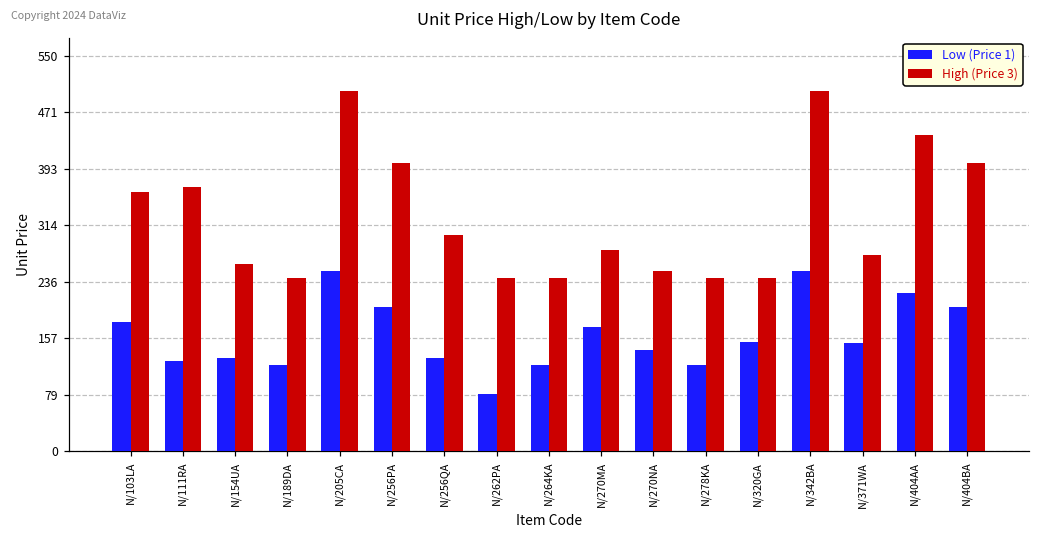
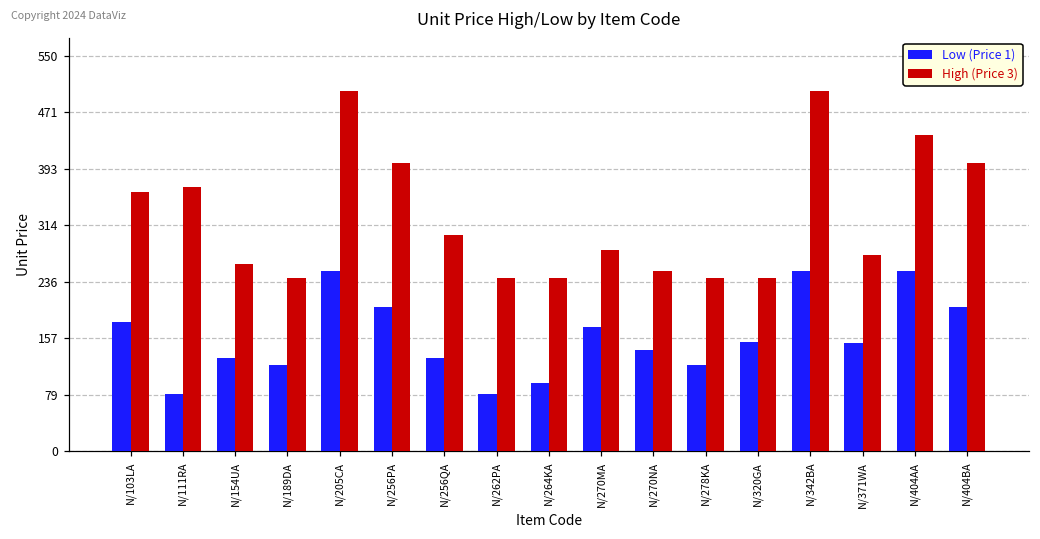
Low (Price 1), N/111RA: 130 -> 80
Low (Price 1), N/264KA: 120 -> 100
Low (Price 1), N/404AA: 220 -> 250
